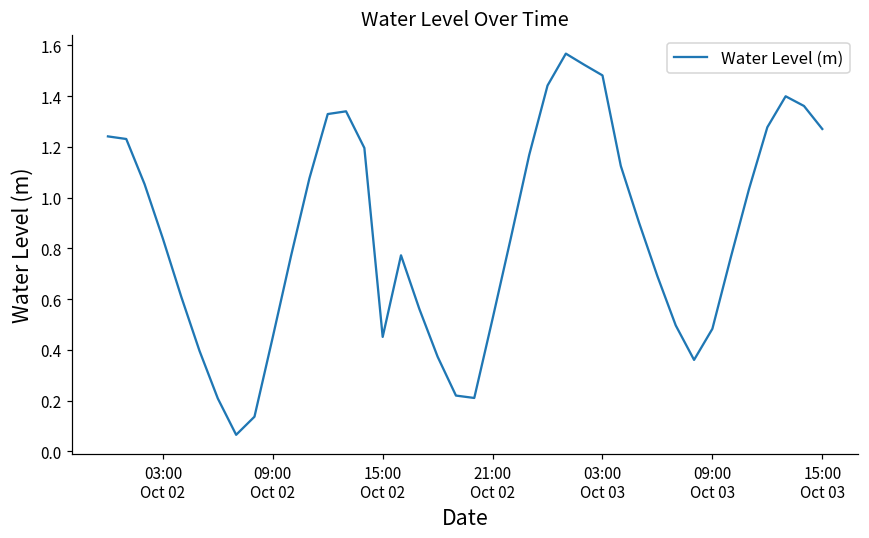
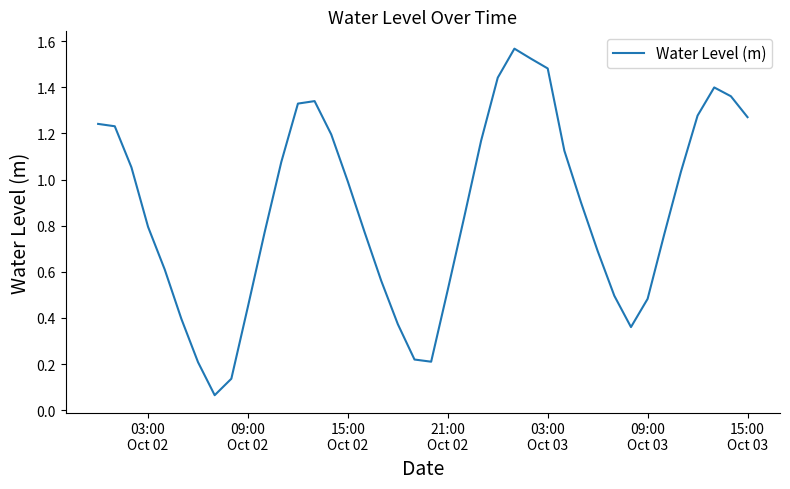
03:00 Oct 02: 0.84 -> 0.79
15:00 Oct 02: 0.45 -> 0.99
